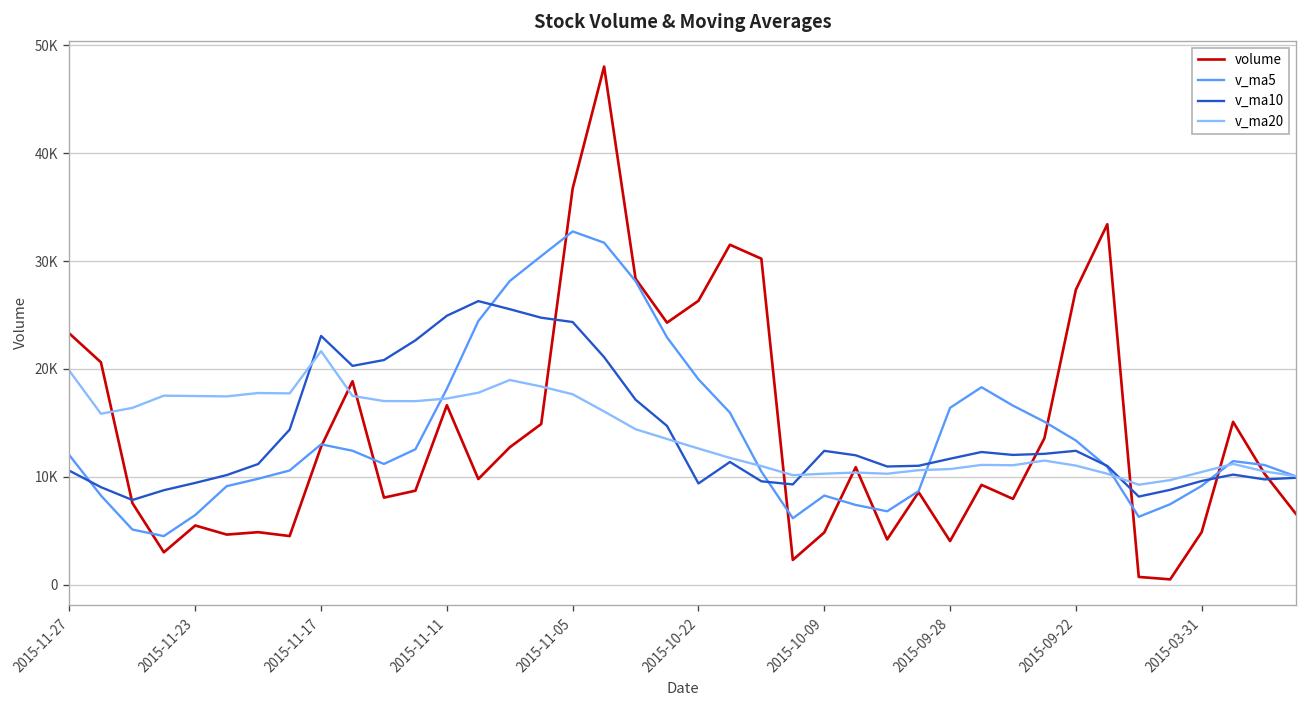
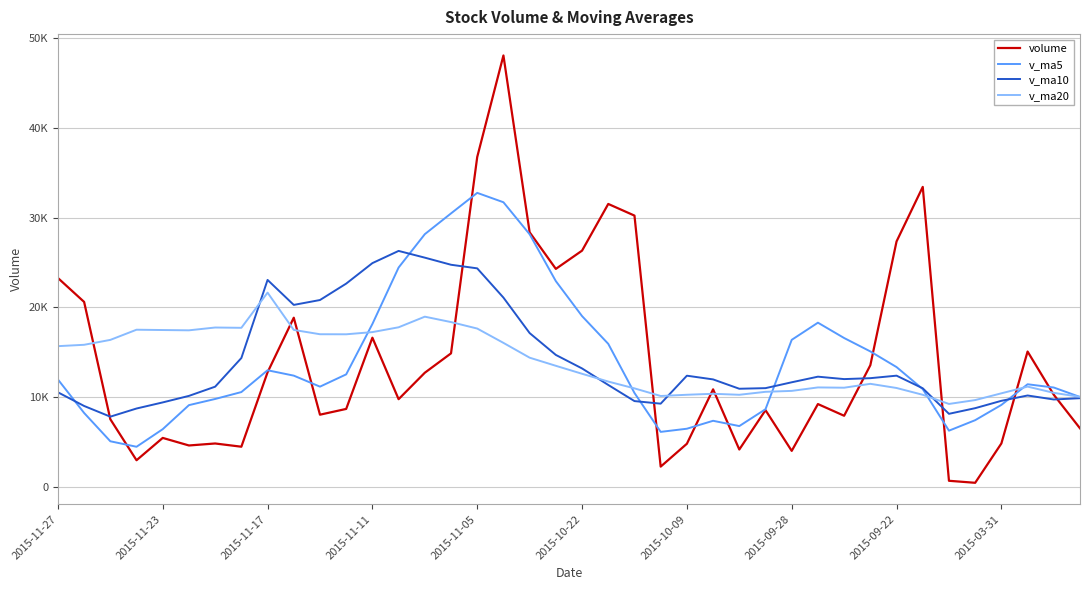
v_ma20, 2015-11-27: 20000 -> 16000
v_ma10, 2015-10-22: 9000 -> 13000
v_ma5, 2015-10-09: 8000 -> 7000
